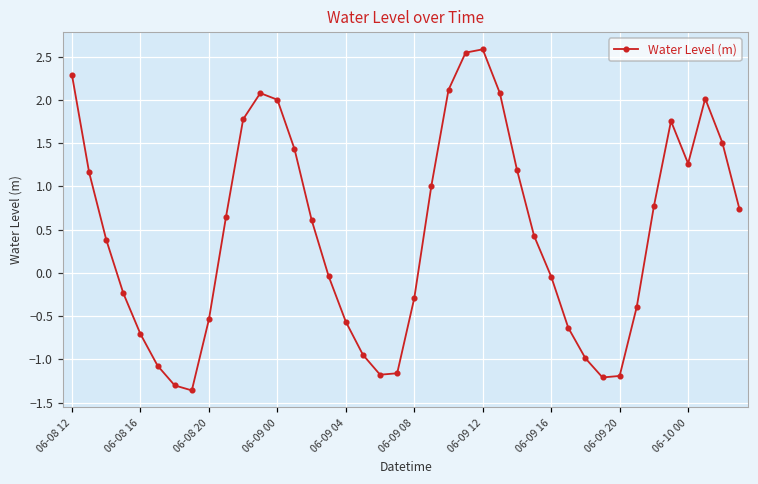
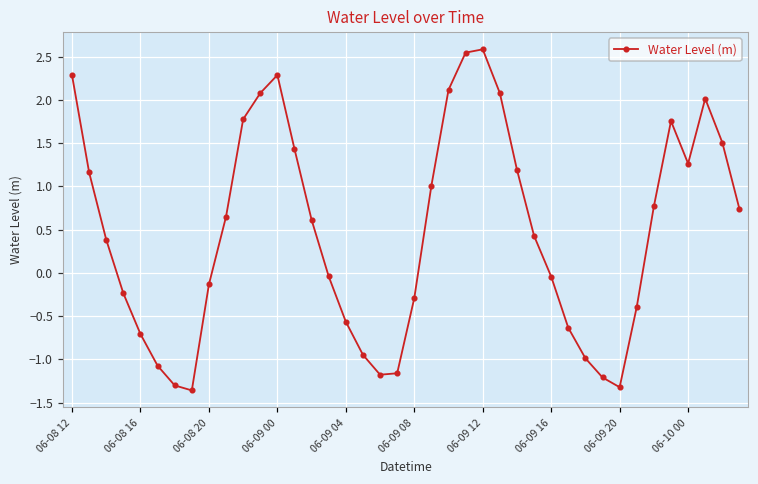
06-08 20: -0.5 -> -0.1
06-09 00: 2.0 -> 2.3
06-09 20: -1.2 -> -1.3
